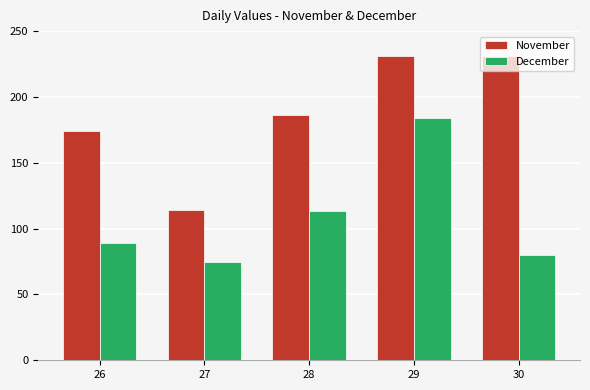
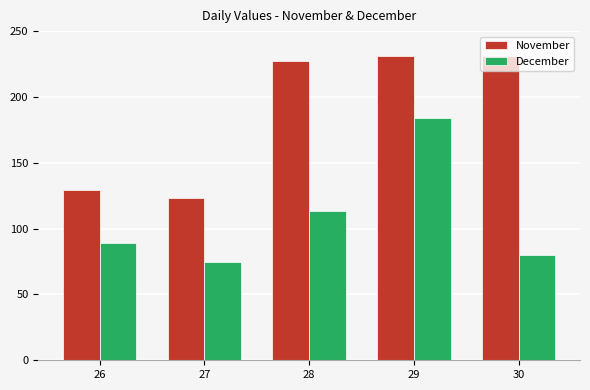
November, 26: 174 -> 129
November, 27: 114 -> 123
November, 28: 186 -> 227
